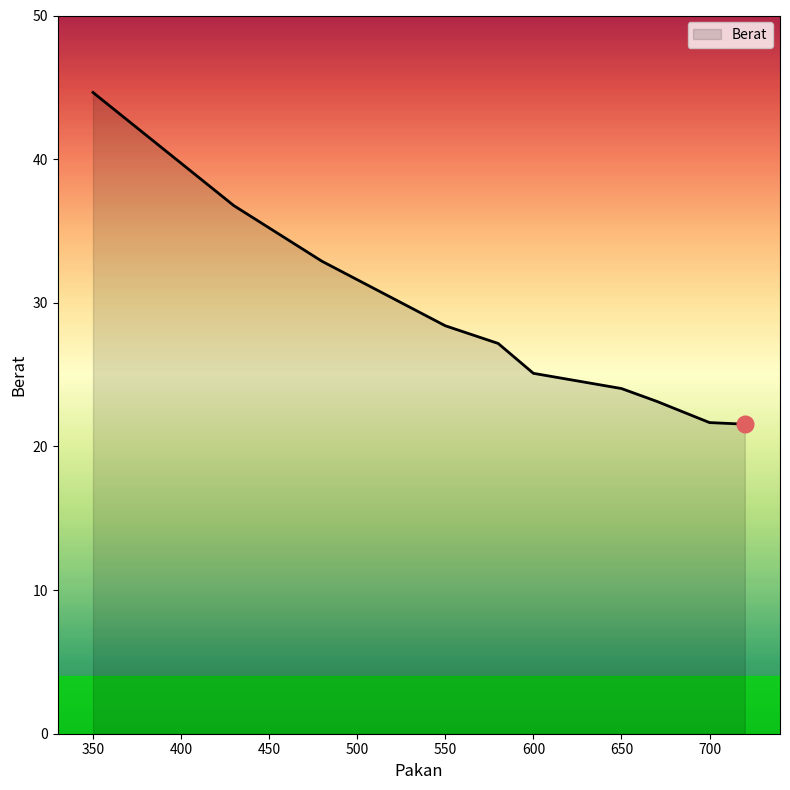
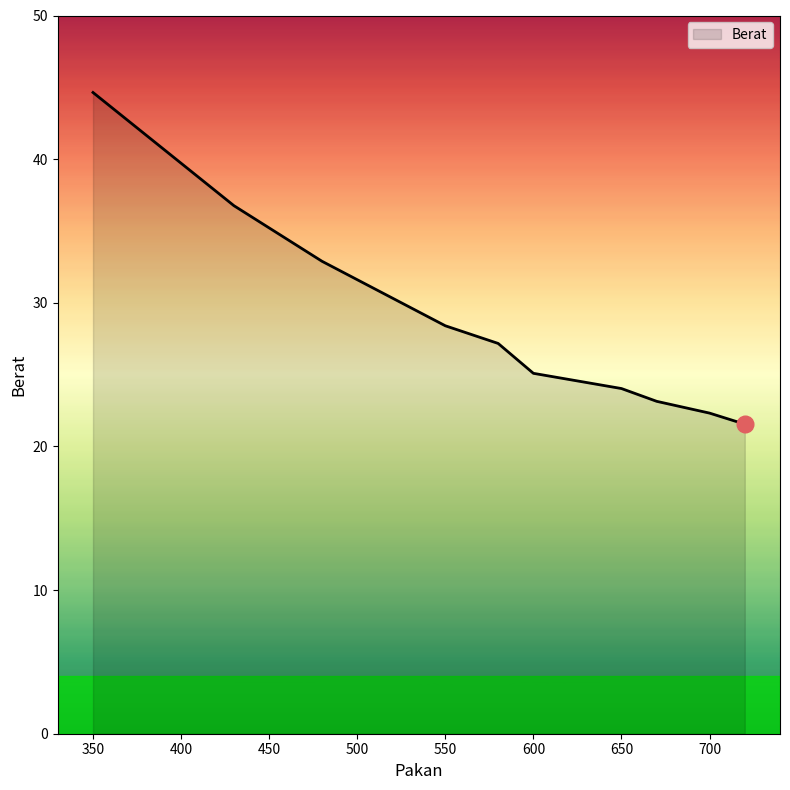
Berat, 700: 21.7 -> 22.3
